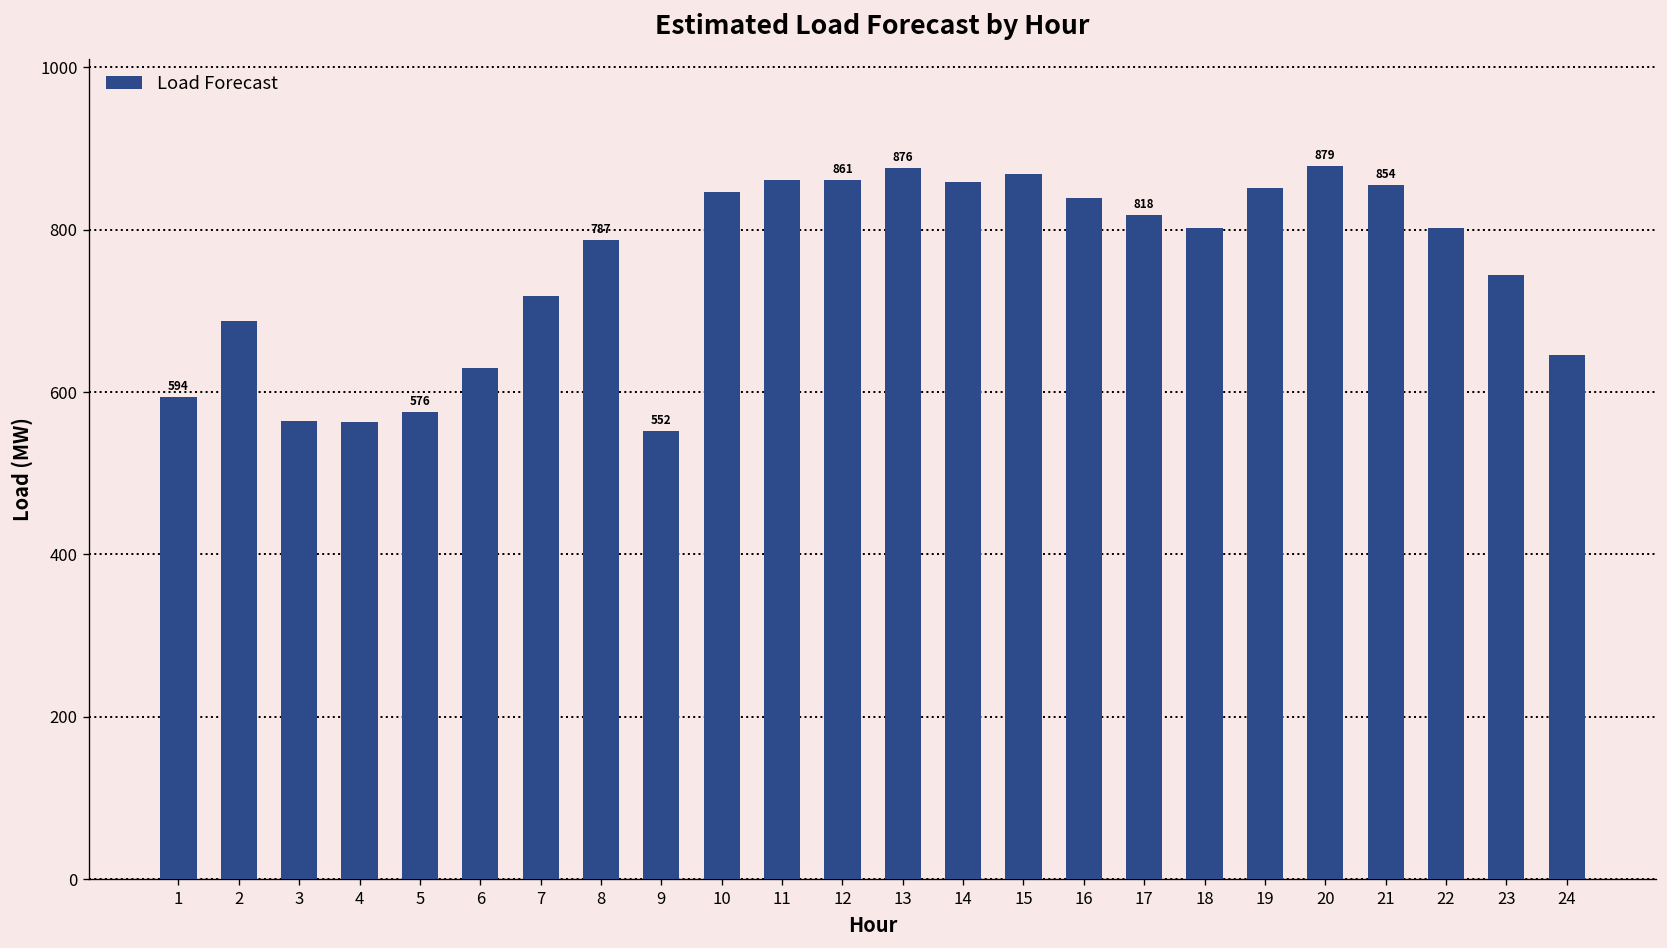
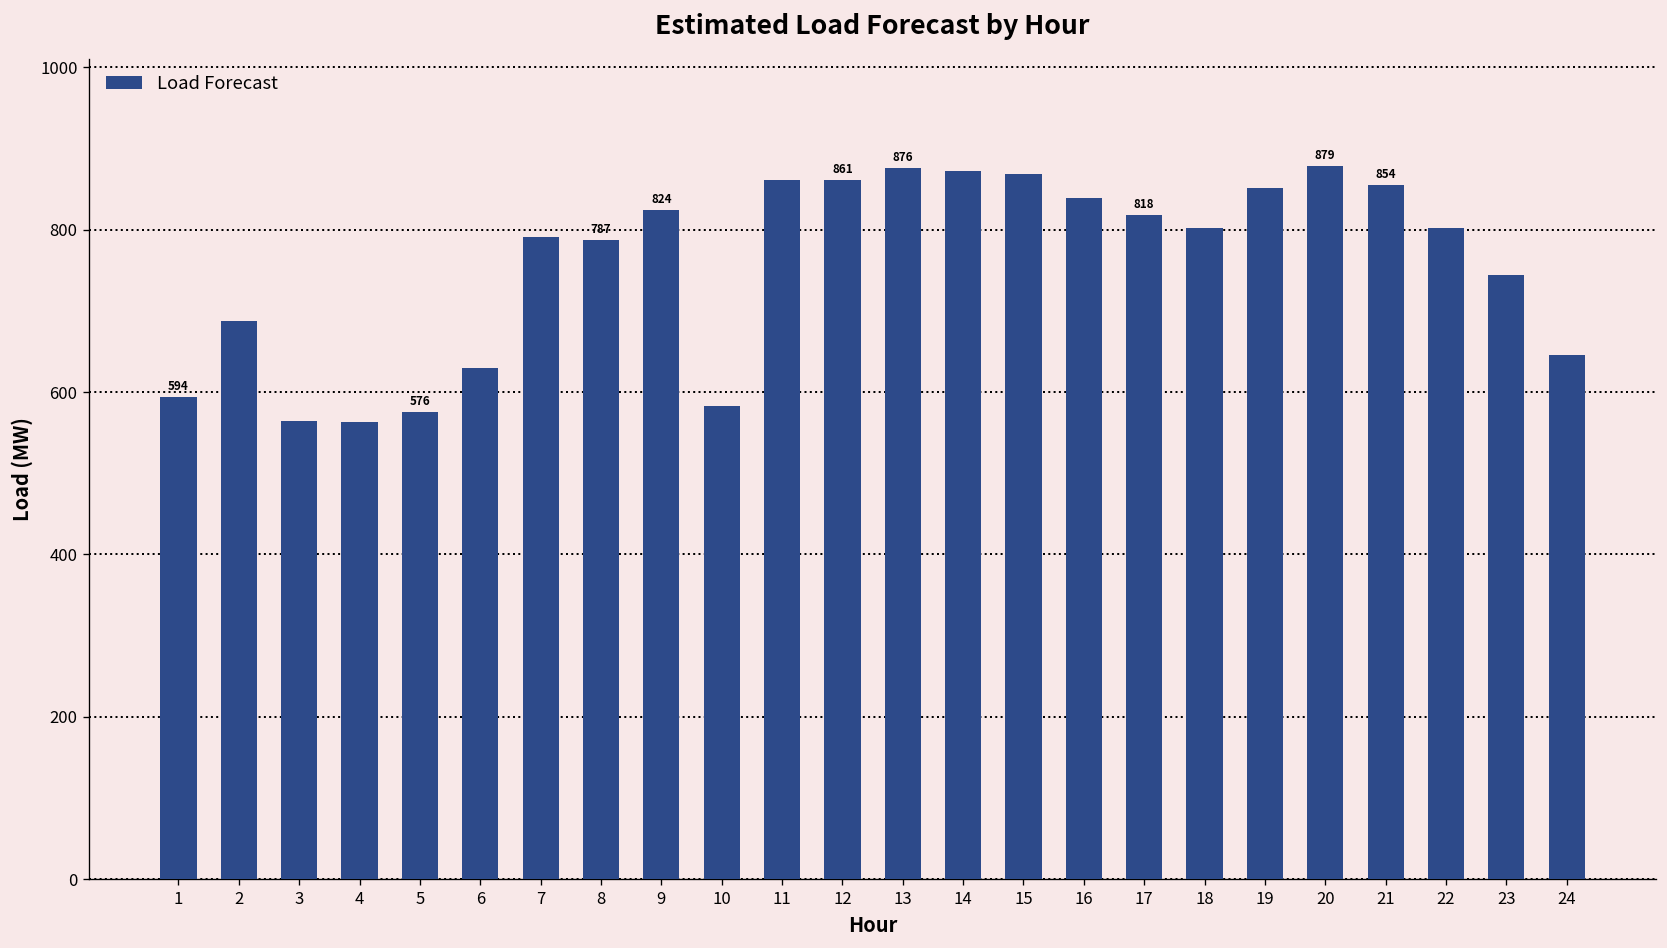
7: 720 -> 790
9: 552 -> 824
10: 850 -> 580
14: 860 -> 870
